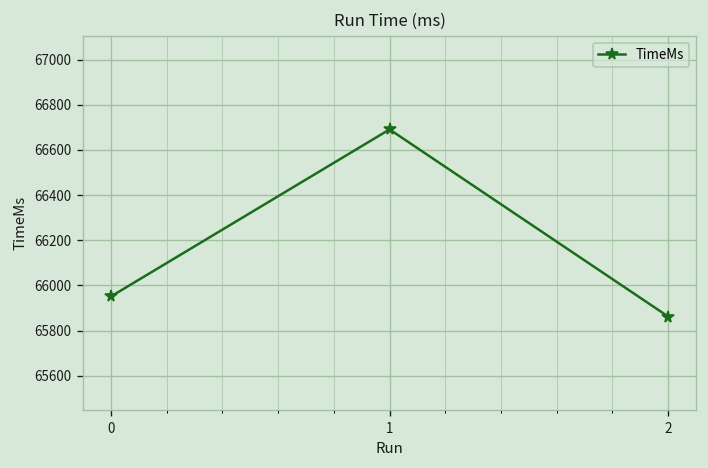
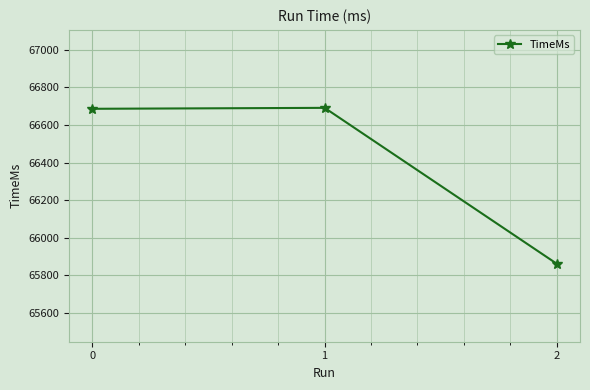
0: 65950 -> 66690
